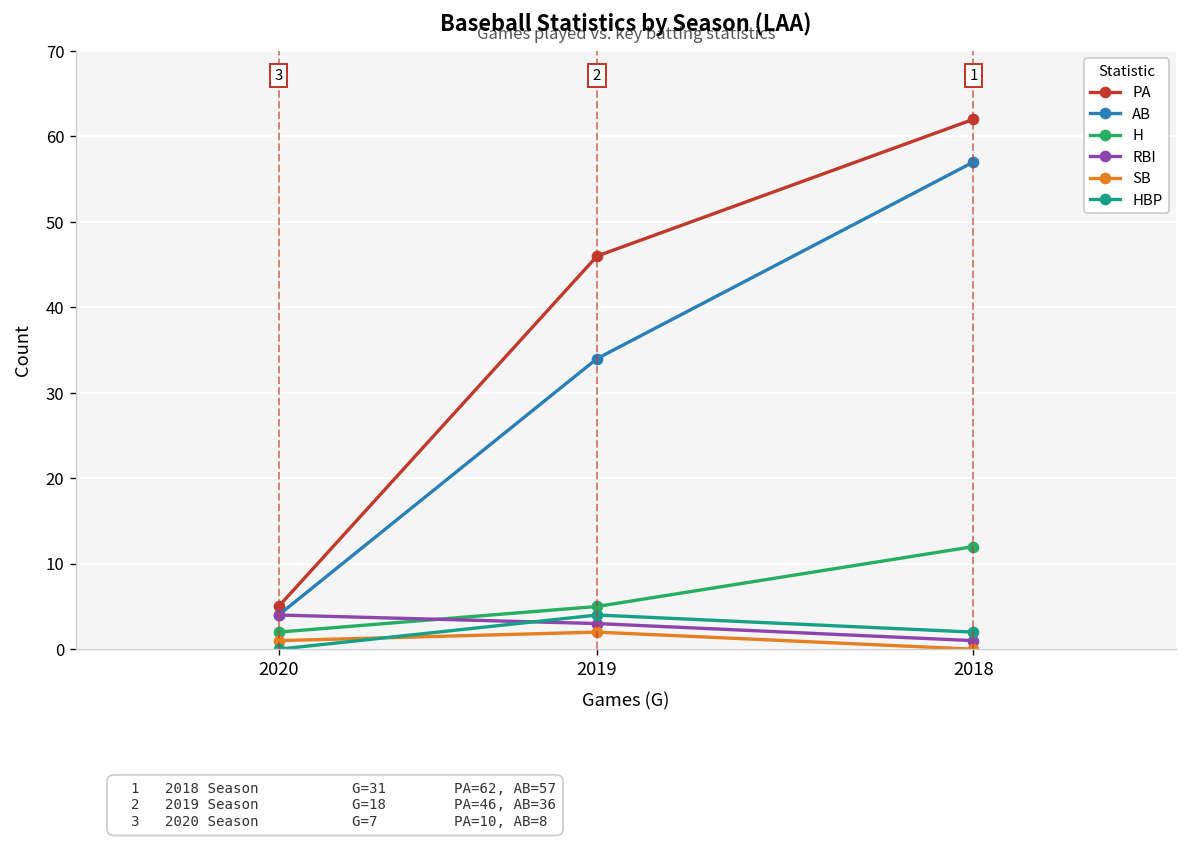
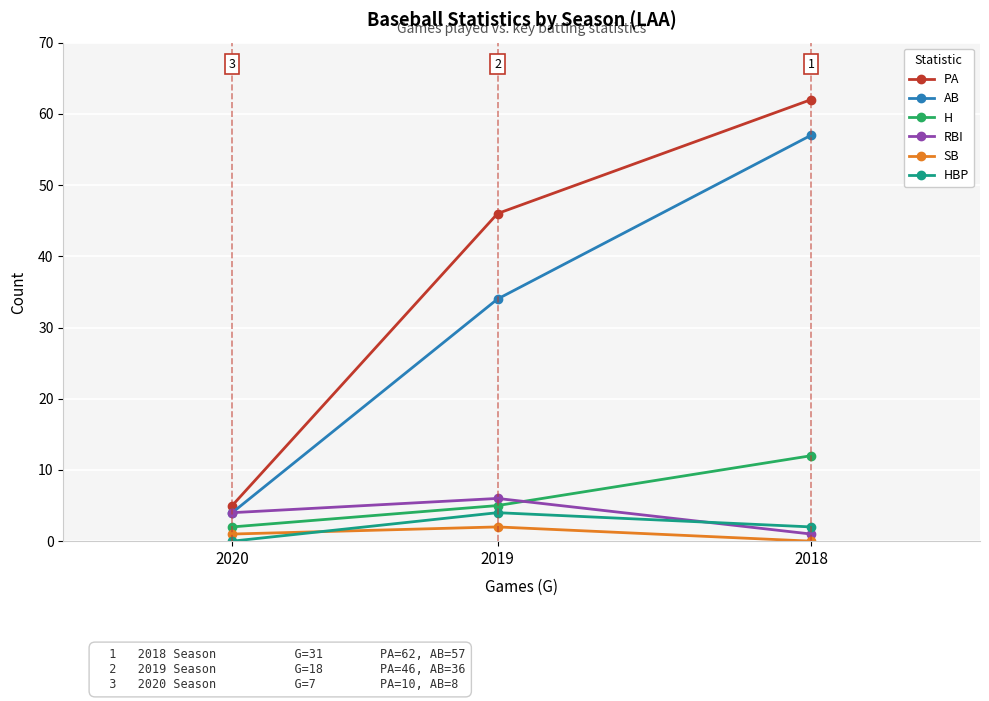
RBI, 2019: 3 -> 6
